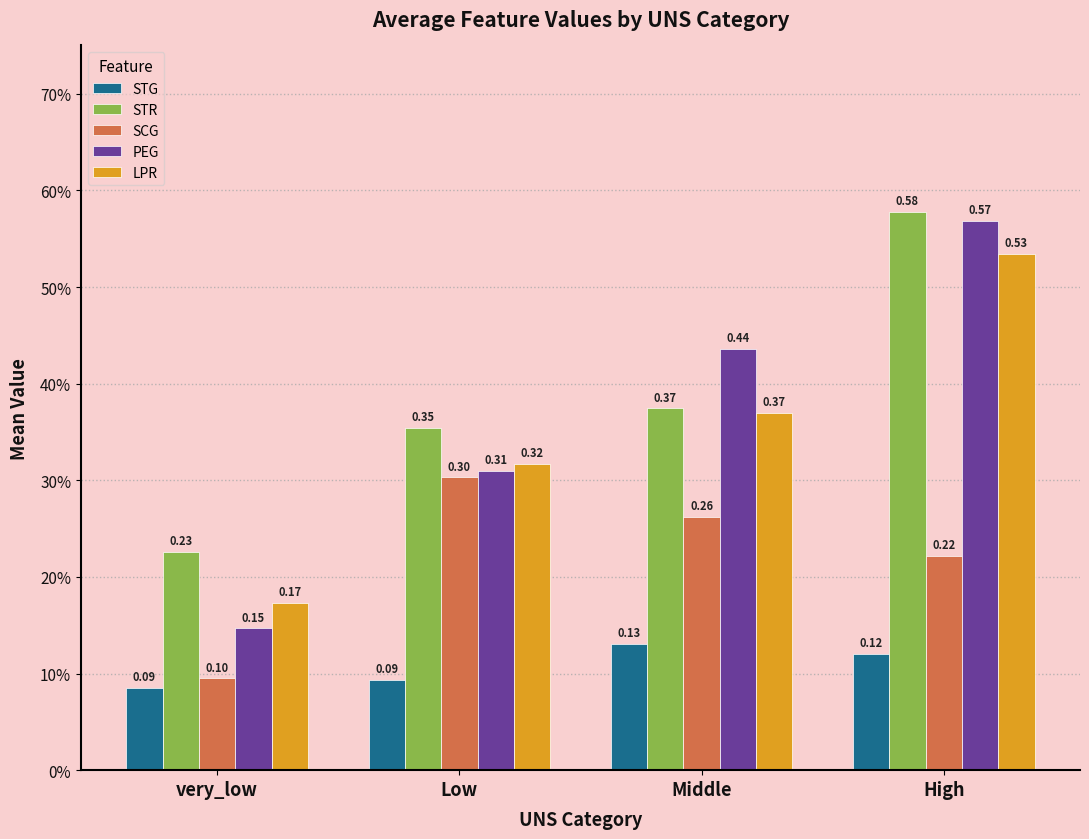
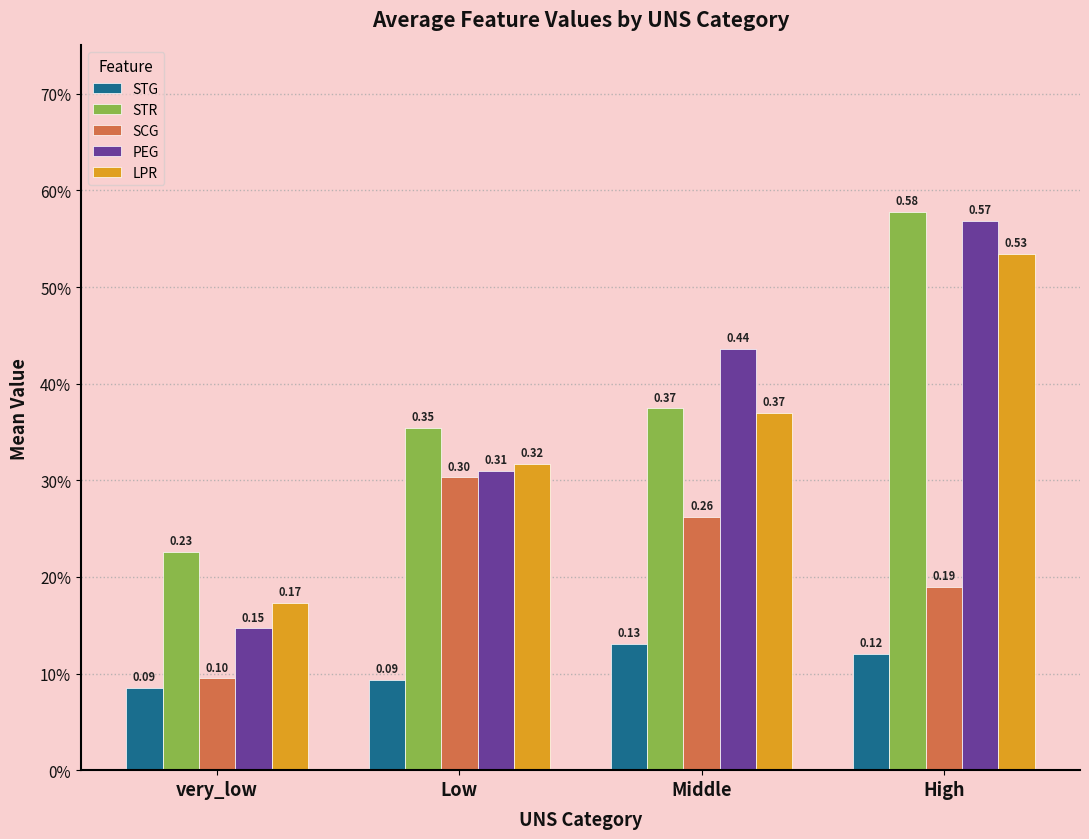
SCG, High: 0.22 -> 0.19
